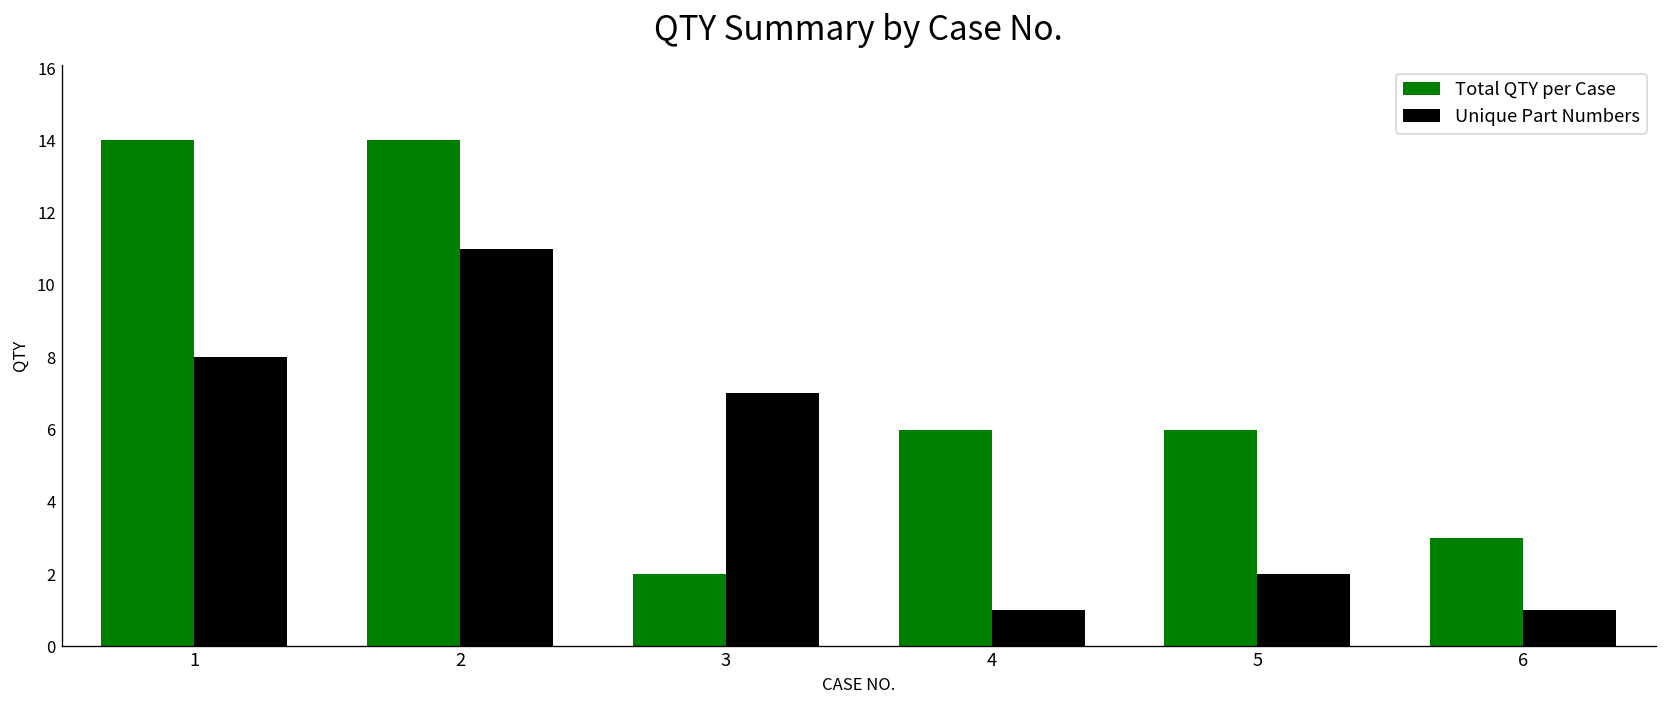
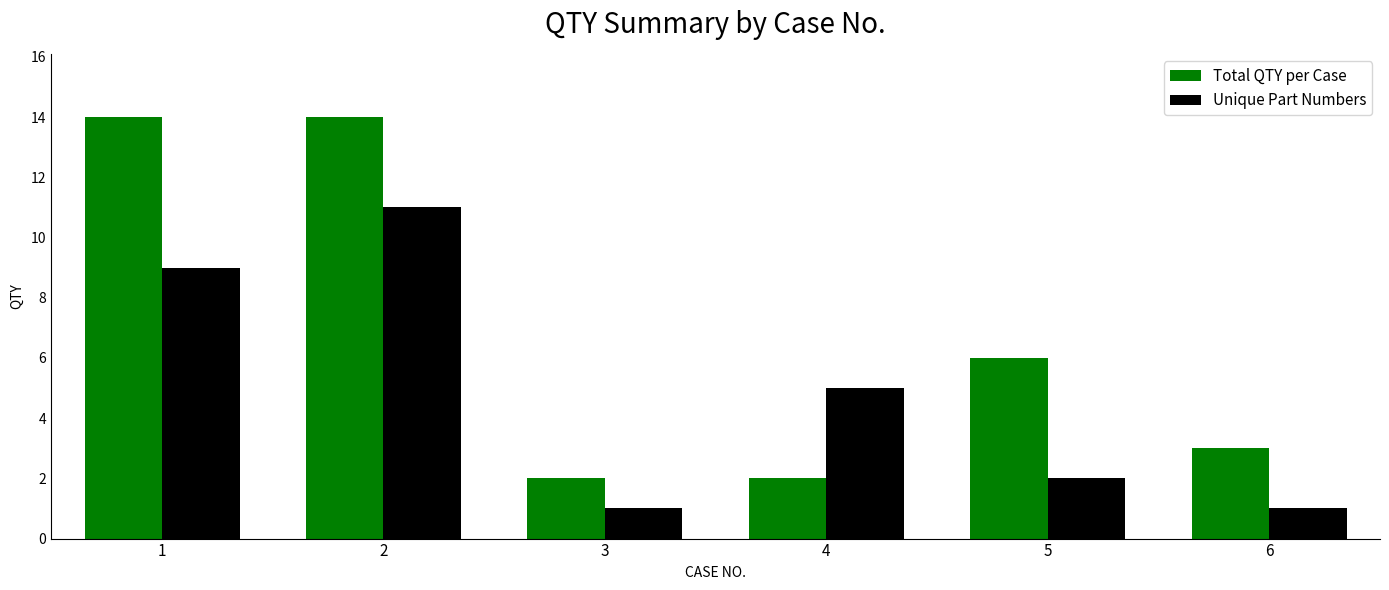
Unique Part Numbers, 1: 8 -> 9
Unique Part Numbers, 3: 7 -> 1
Total QTY per Case, 4: 6 -> 2
Unique Part Numbers, 4: 1 -> 5
